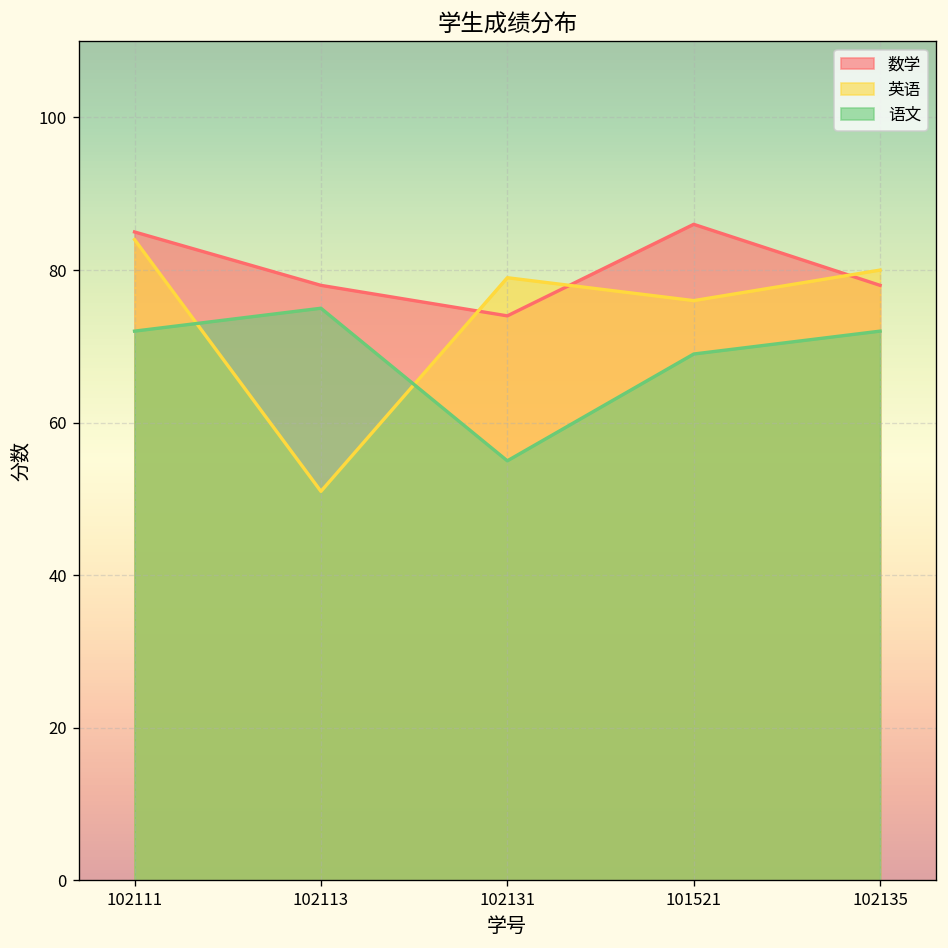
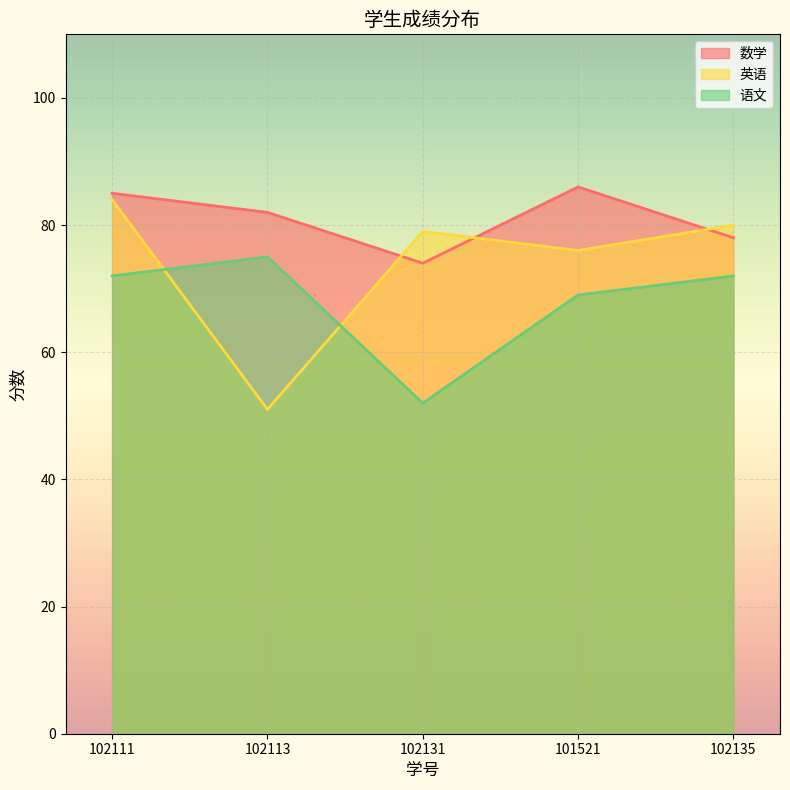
数学, 102113: 78 -> 82
语文, 102131: 55 -> 52
